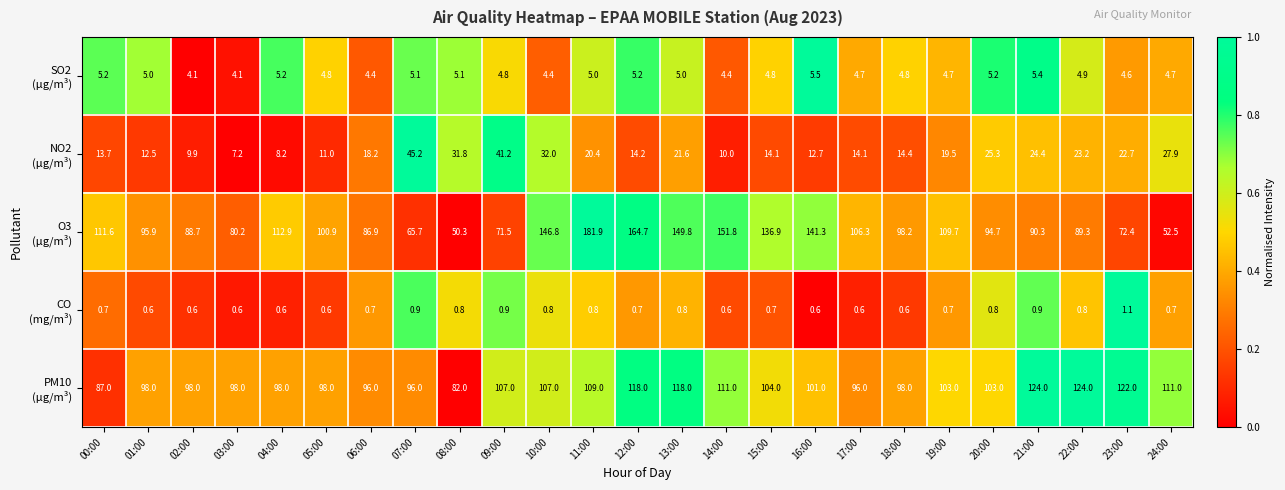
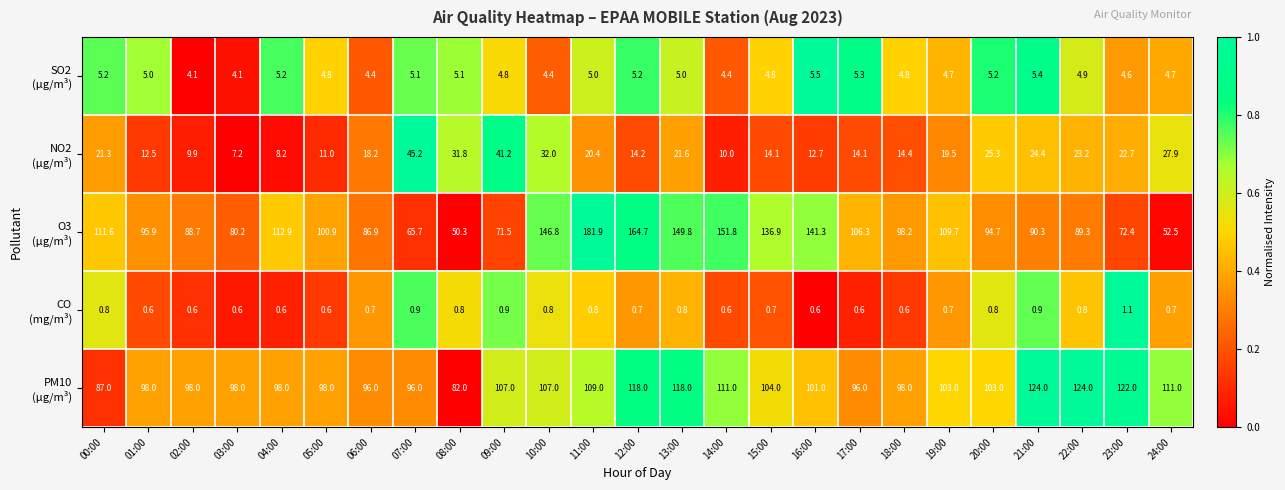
SO2 (µg/m³), 17:00: 4.7 -> 5.3
NO2 (µg/m³), 00:00: 13.7 -> 21.3
CO (mg/m³), 00:00: 0.7 -> 0.8
